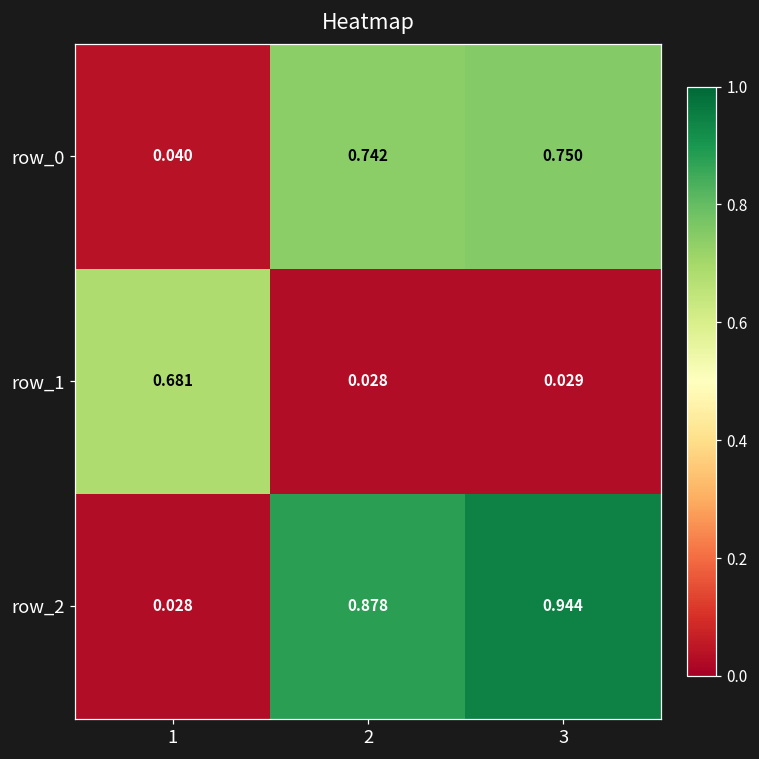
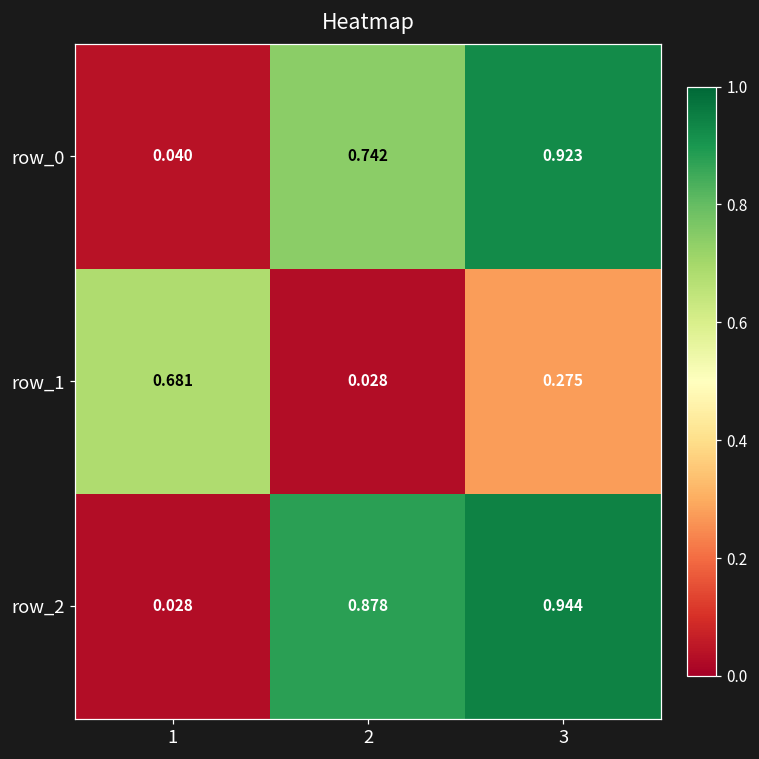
row_0, 3: 0.750 -> 0.923
row_1, 3: 0.029 -> 0.275
